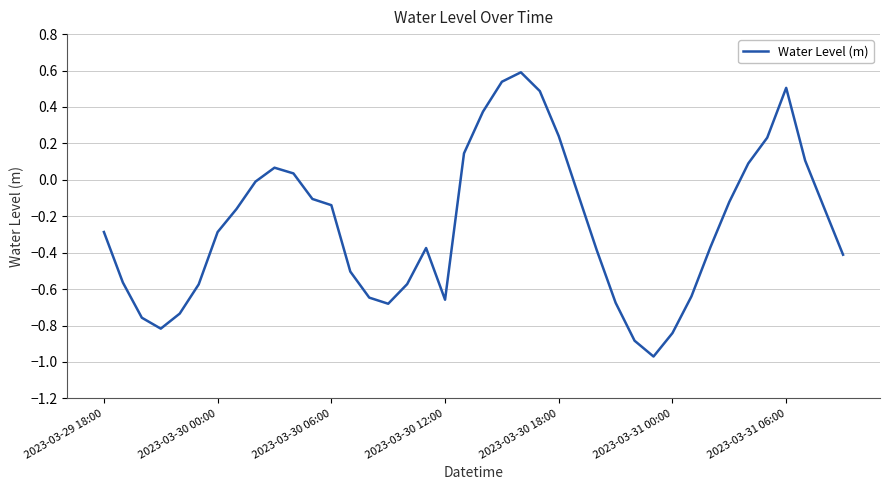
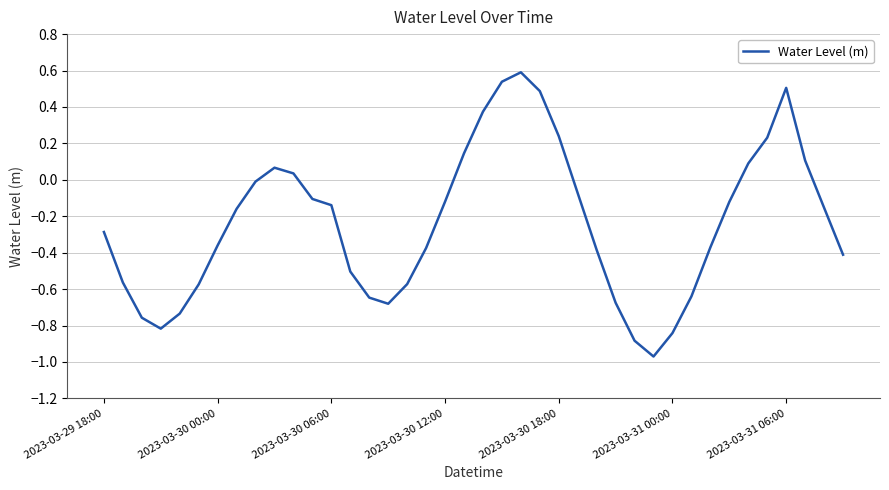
2023-03-30 00:00: -0.29 -> -0.36
2023-03-30 12:00: -0.66 -> -0.12
